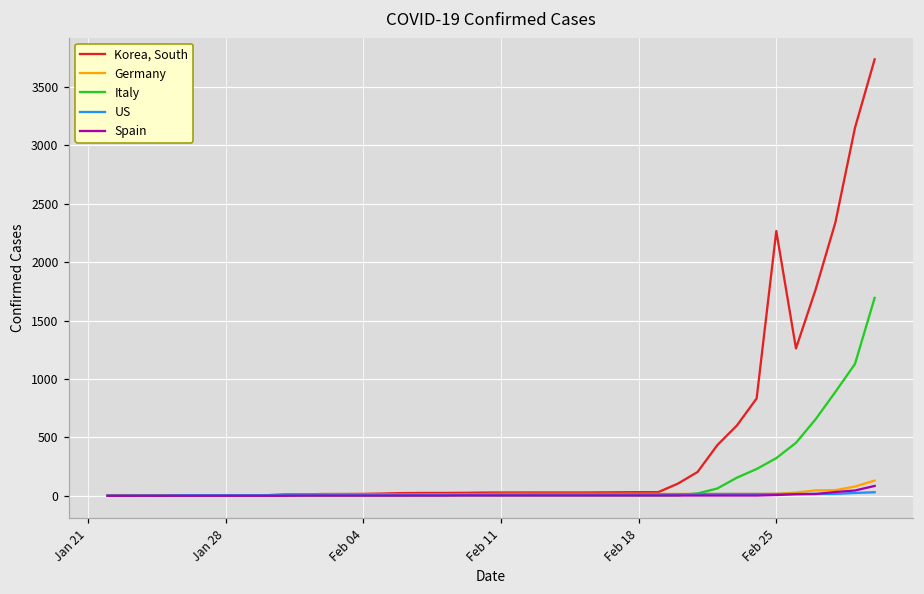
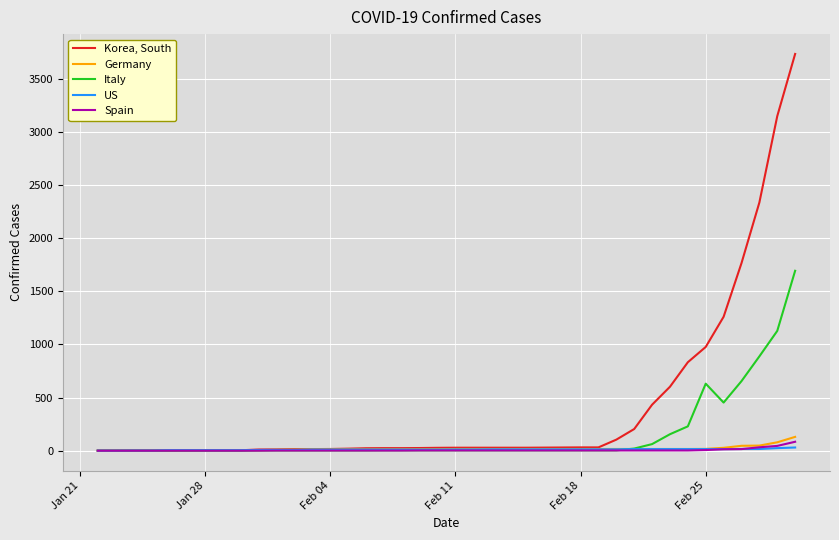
Korea, South, Feb 25: 2270 -> 980
Italy, Feb 25: 320 -> 630
